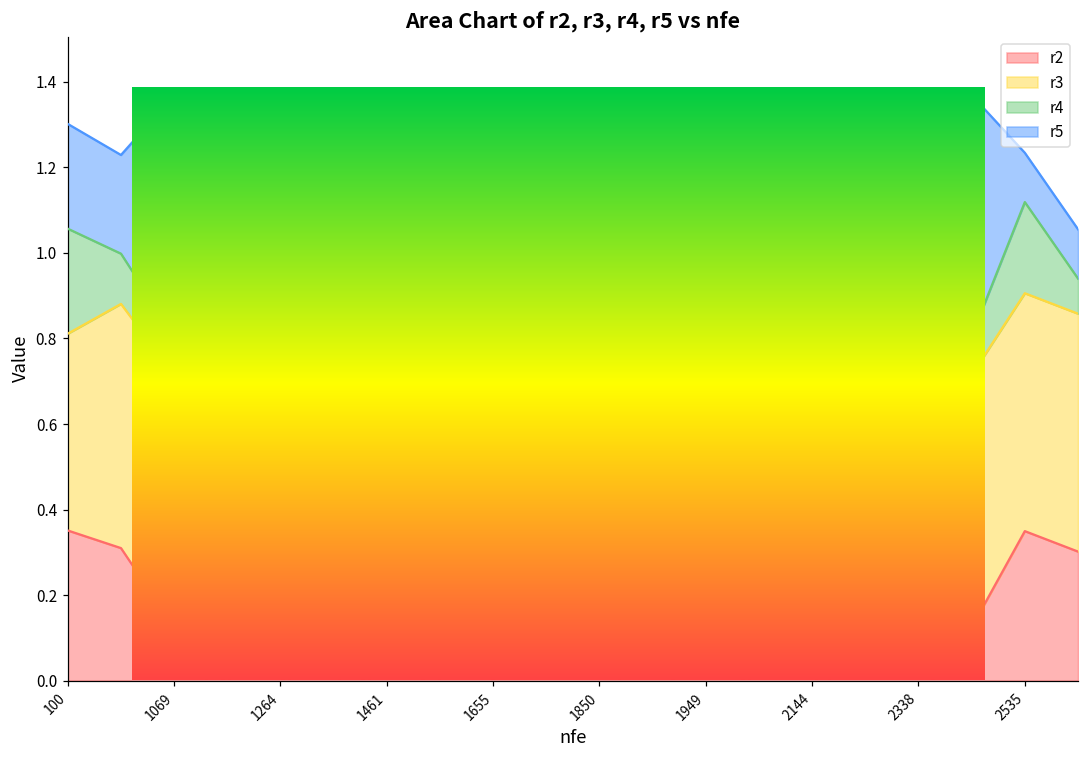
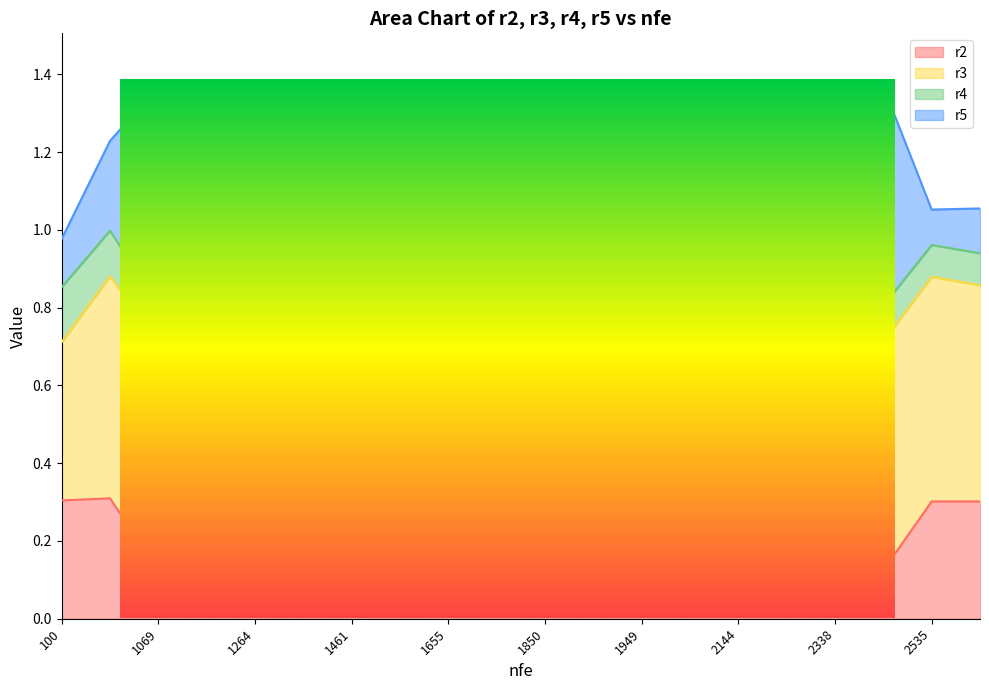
r2, 100: 0.35 -> 0.30
r3, 100: 0.46 -> 0.41
r4, 100: 0.25 -> 0.14
r5, 100: 0.24 -> 0.12
r2, 2535: 0.35 -> 0.30
r3, 2535: 0.56 -> 0.58
r4, 2535: 0.21 -> 0.08
r5, 2535: 0.12 -> 0.09
